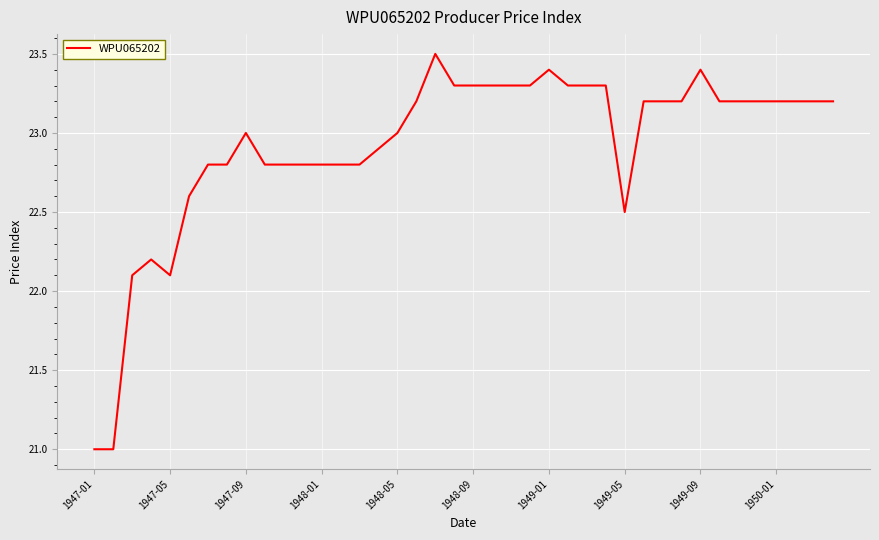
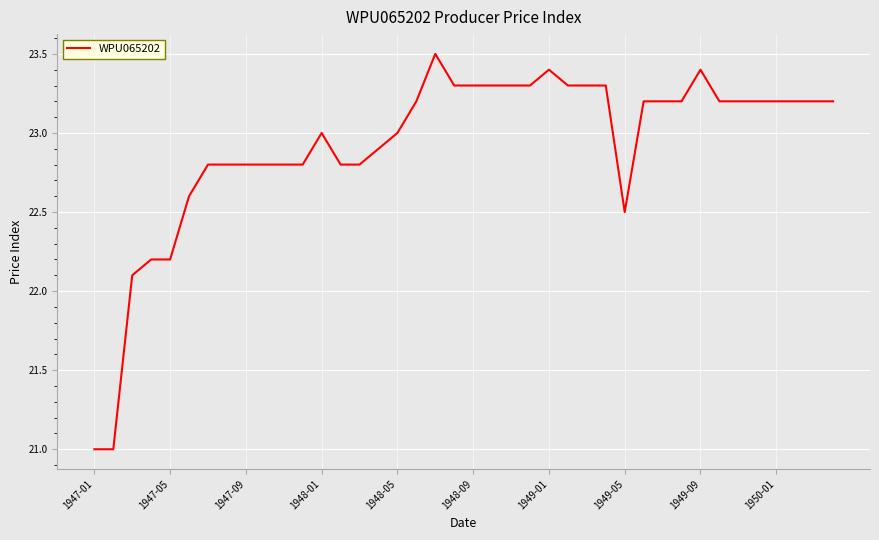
1947-05: 22.1 -> 22.2
1947-09: 23.0 -> 22.8
1948-01: 22.8 -> 23.0
